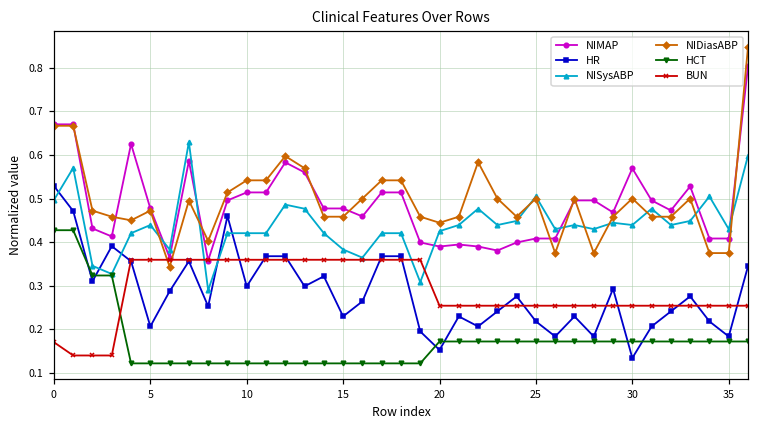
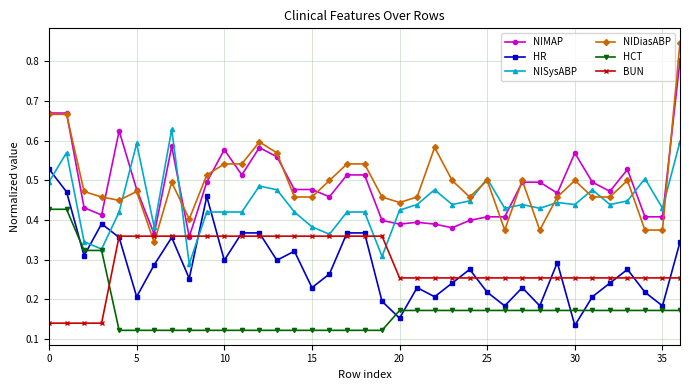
BUN, 0: 0.17 -> 0.14
NISysABP, 5: 0.44 -> 0.59
NIMAP, 10: 0.51 -> 0.58
